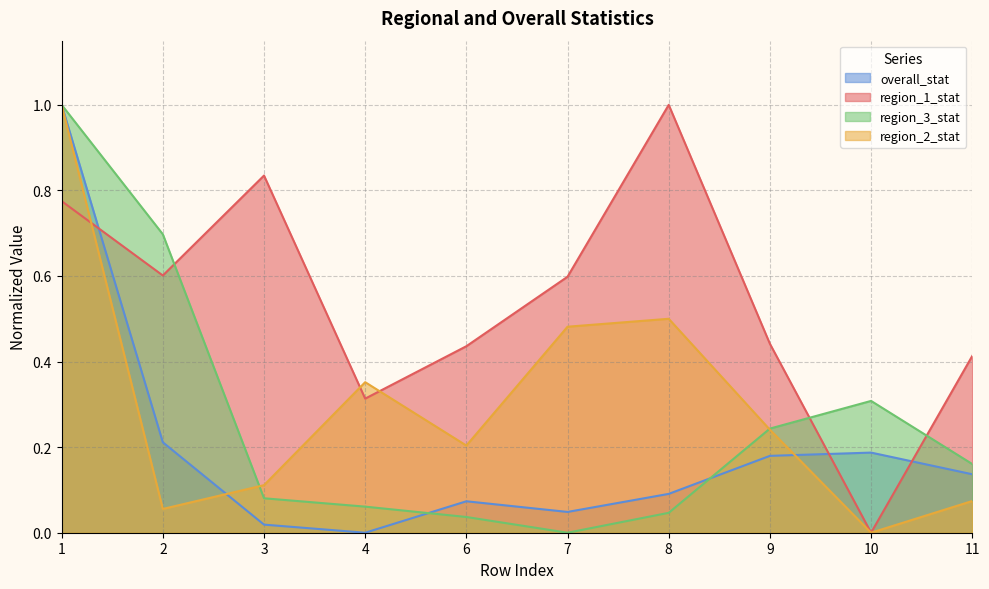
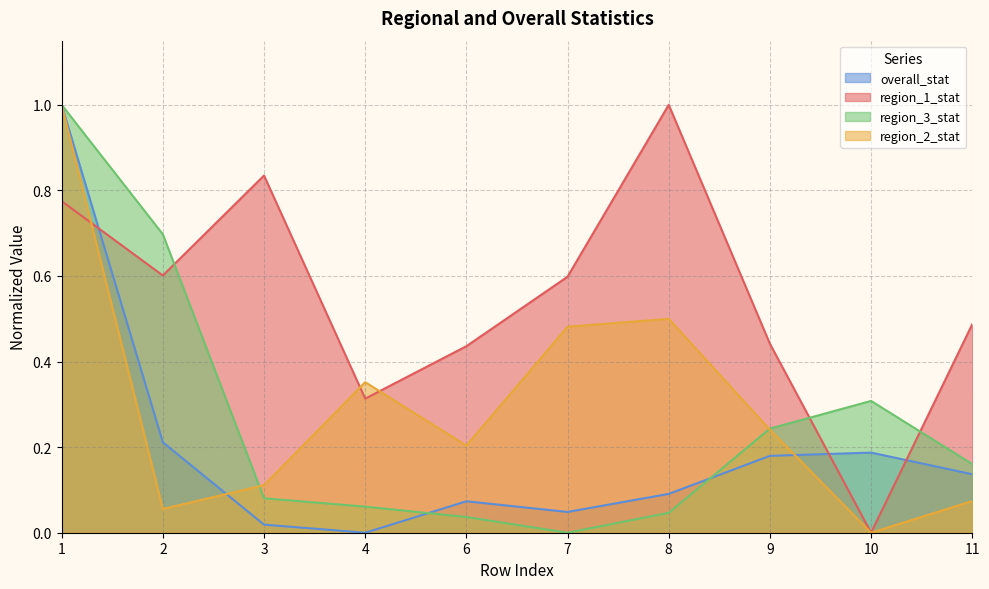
region_1_stat, 11: 0.41 -> 0.49
